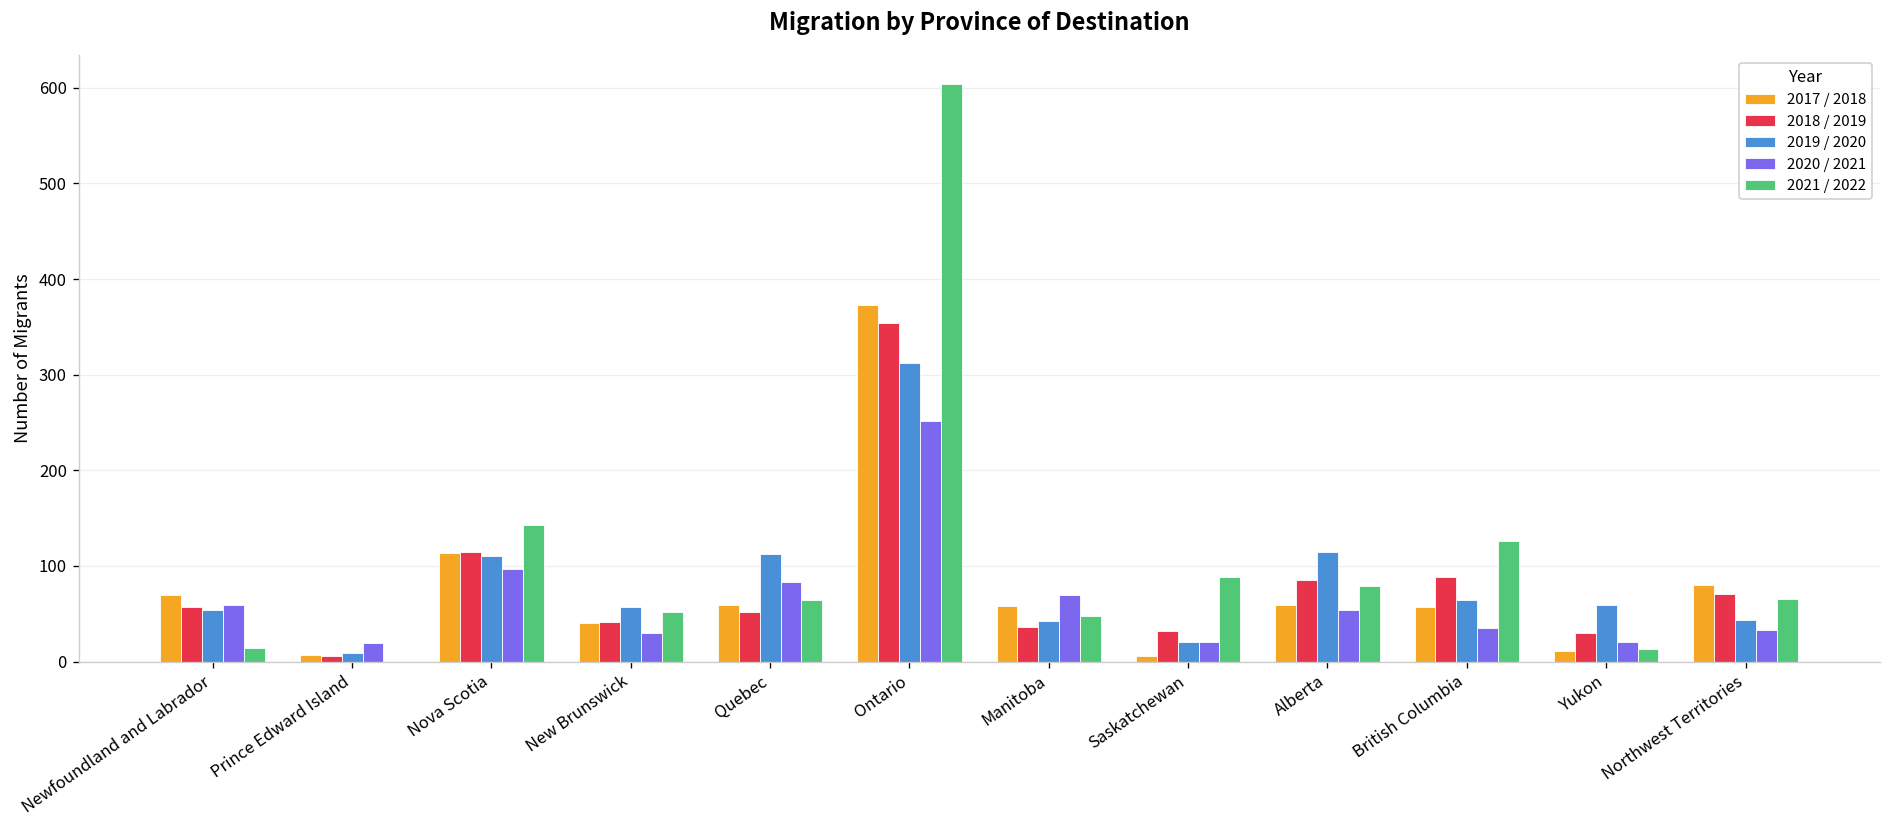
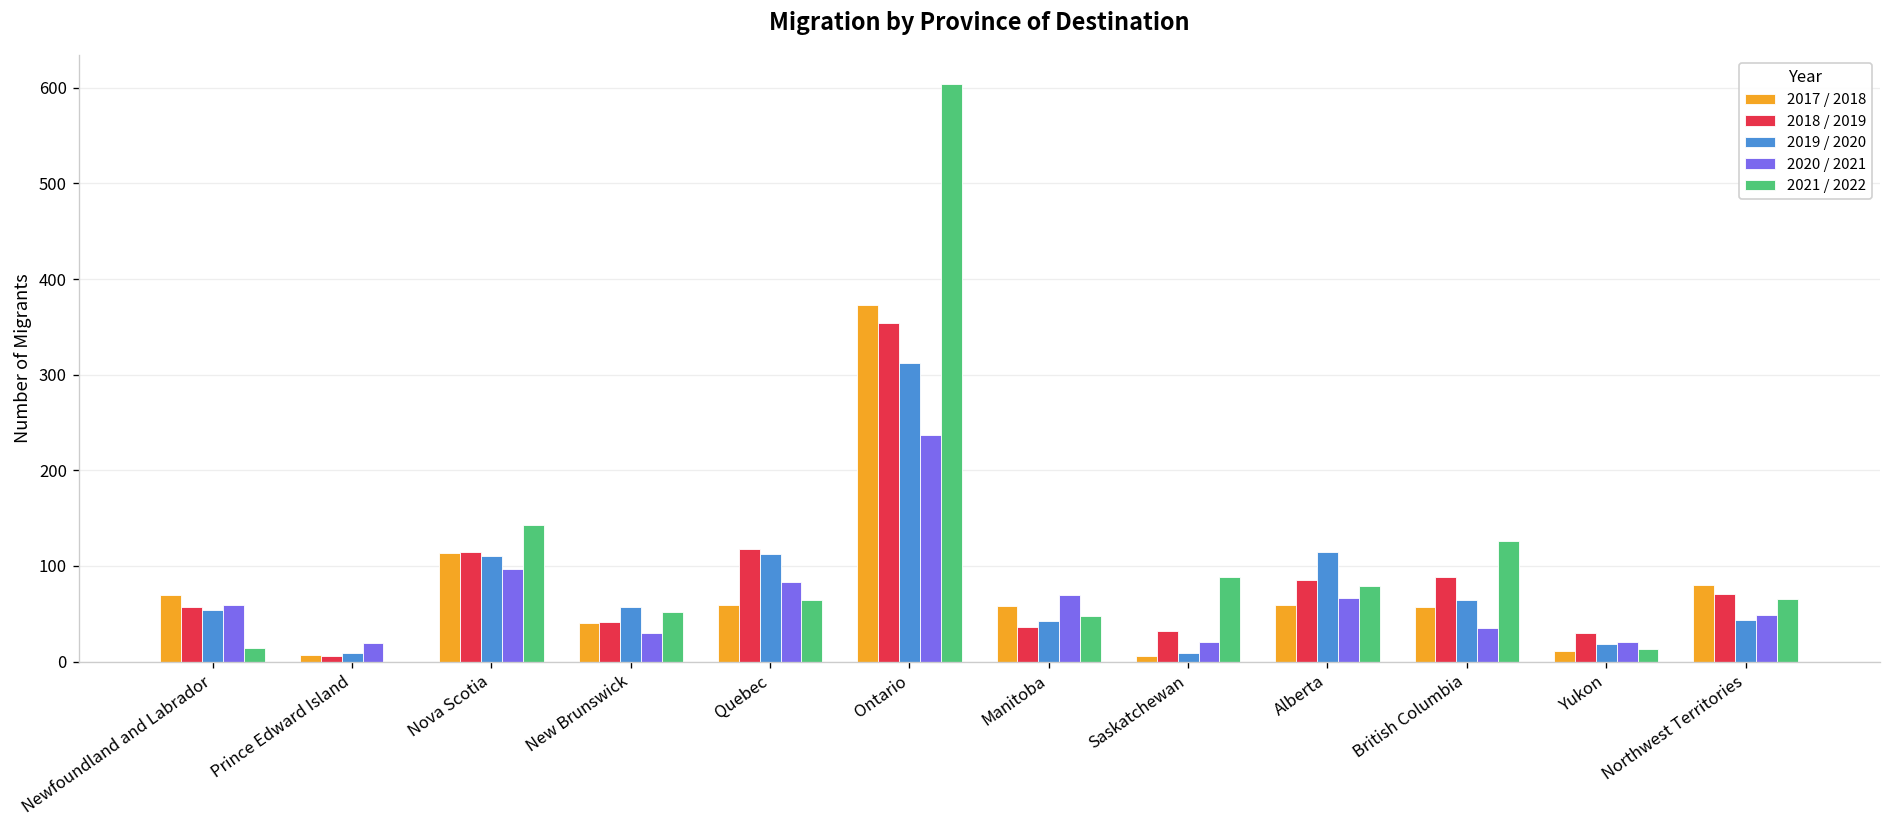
2018 / 2019, Quebec: 50 -> 120
2020 / 2021, Ontario: 250 -> 240
2019 / 2020, Saskatchewan: 20 -> 10
2020 / 2021, Alberta: 50 -> 70
2019 / 2020, Yukon: 60 -> 20
2020 / 2021, Northwest Territories: 30 -> 50
